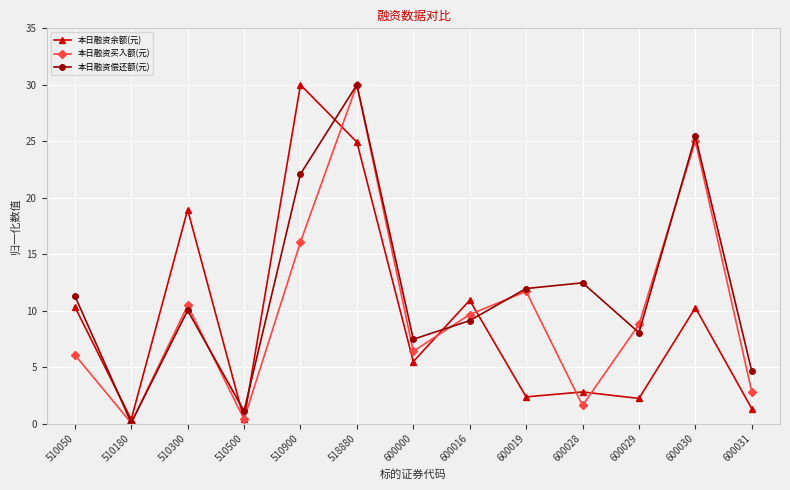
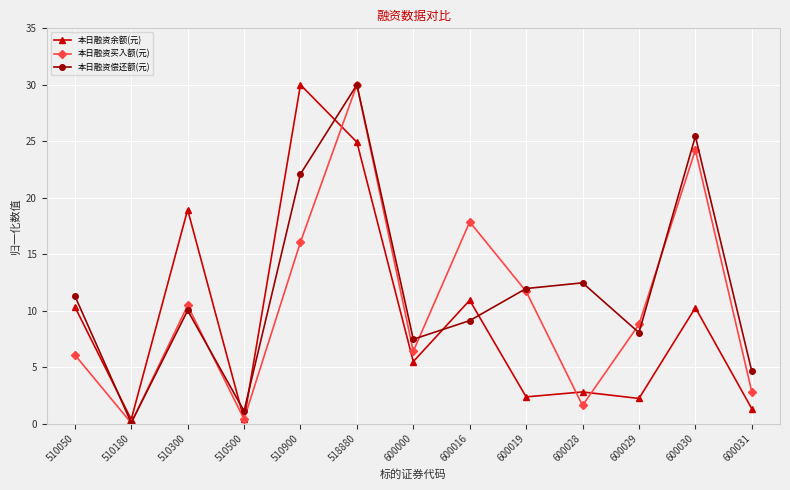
本日融资买入额(元), 600016: 9.7 -> 17.9
本日融资买入额(元), 600030: 25.0 -> 24.2
